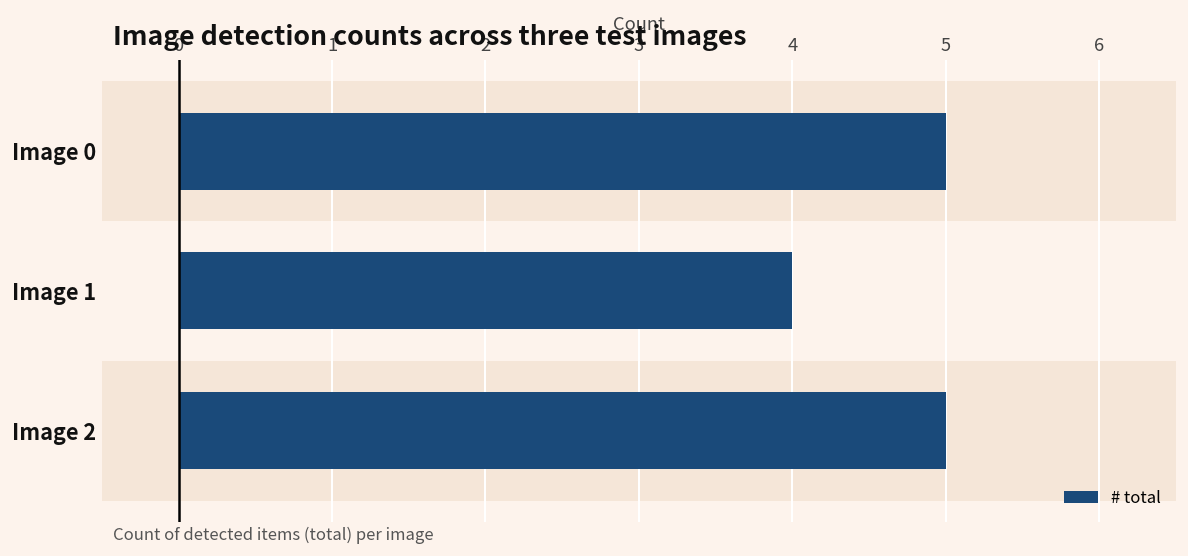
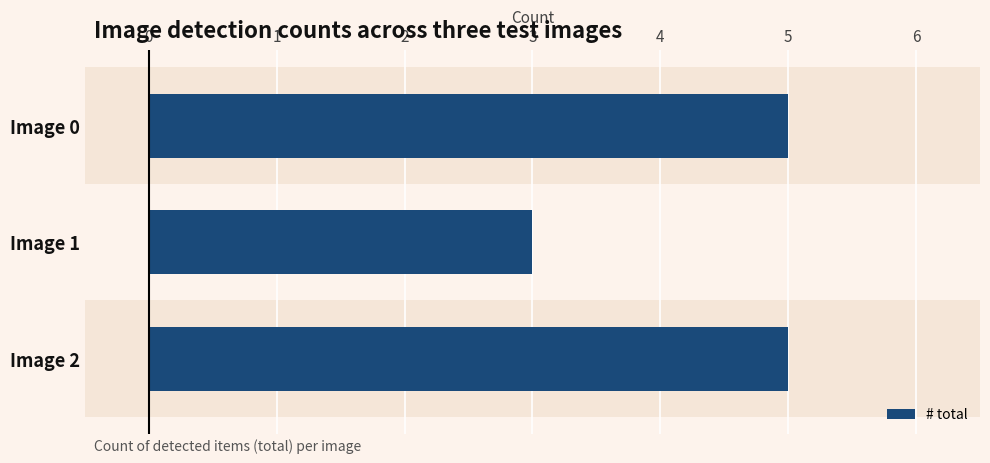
Image 1: 4 -> 3
